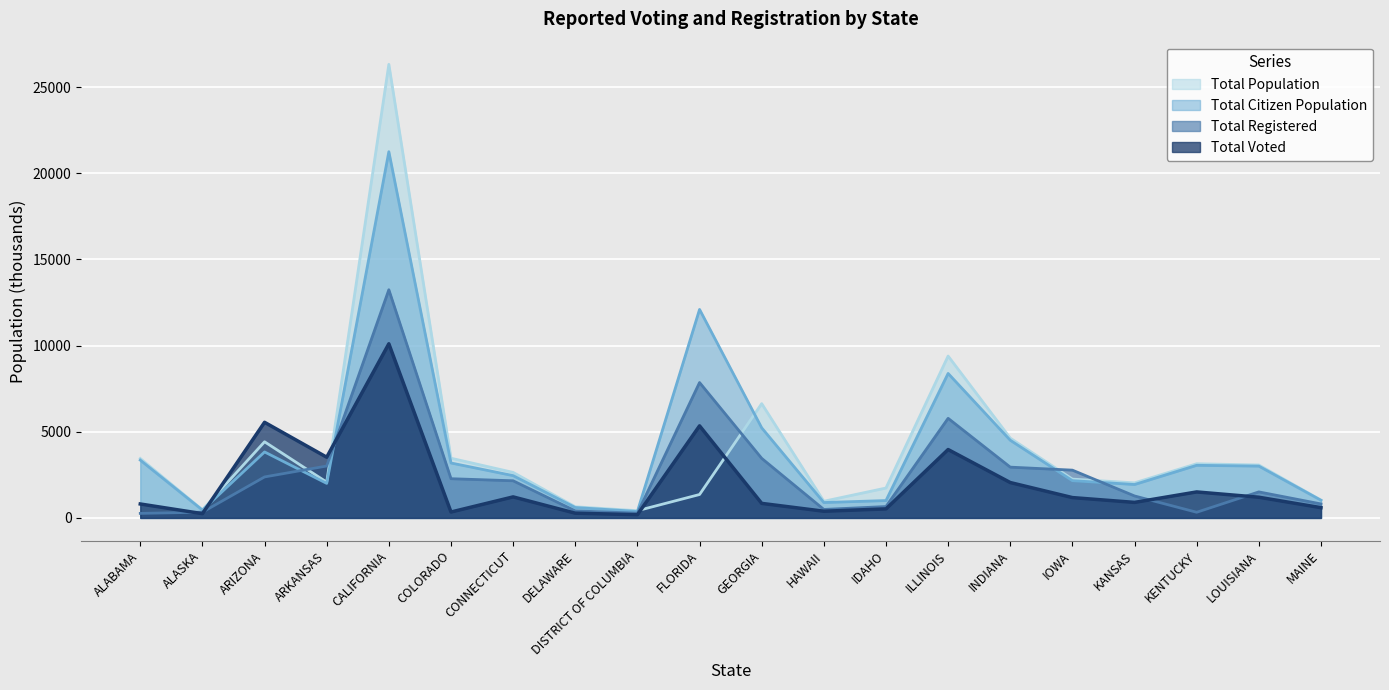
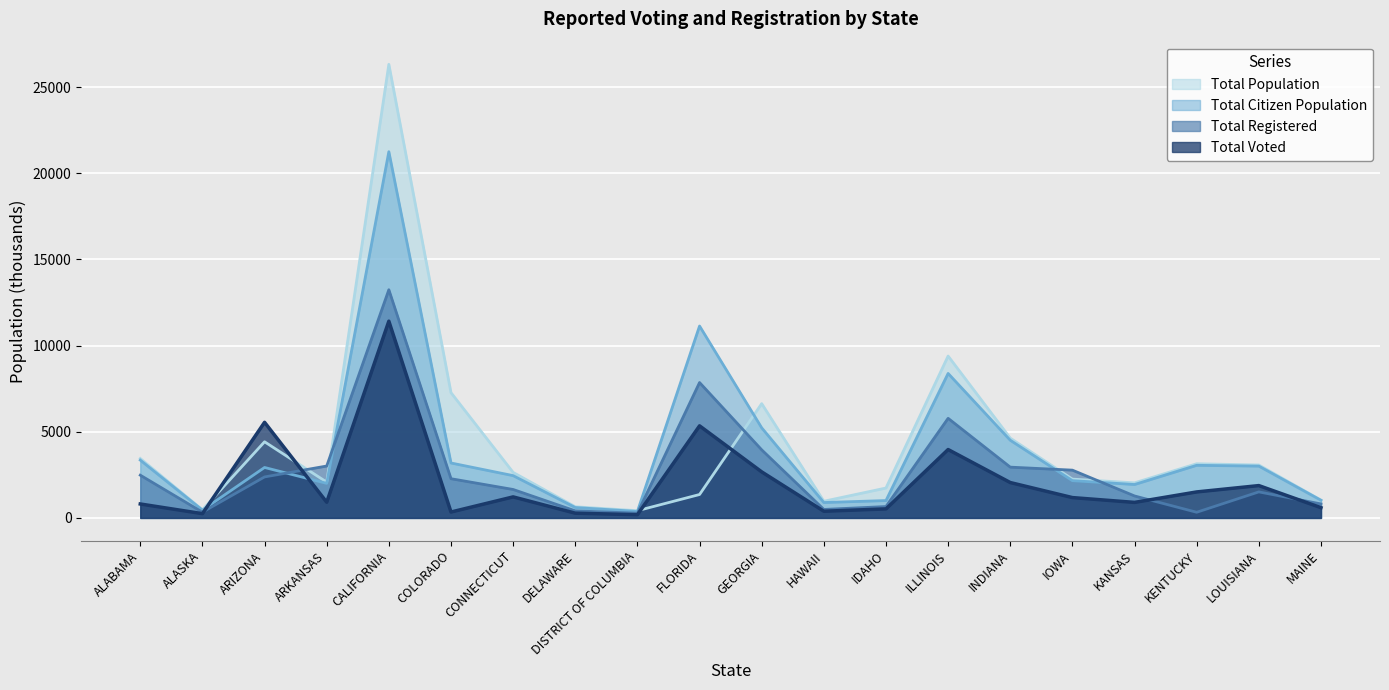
Total Registered, ALABAMA: 300 -> 2500
Total Citizen Population, ARIZONA: 3800 -> 2900
Total Voted, ARKANSAS: 3500 -> 900
Total Voted, CALIFORNIA: 10100 -> 11400
Total Population, COLORADO: 3500 -> 7300
Total Registered, CONNECTICUT: 2200 -> 1700
Total Citizen Population, FLORIDA: 12100 -> 11100
Total Registered, GEORGIA: 3500 -> 4000
Total Voted, GEORGIA: 800 -> 2700
Total Voted, LOUISIANA: 1200 -> 1900
